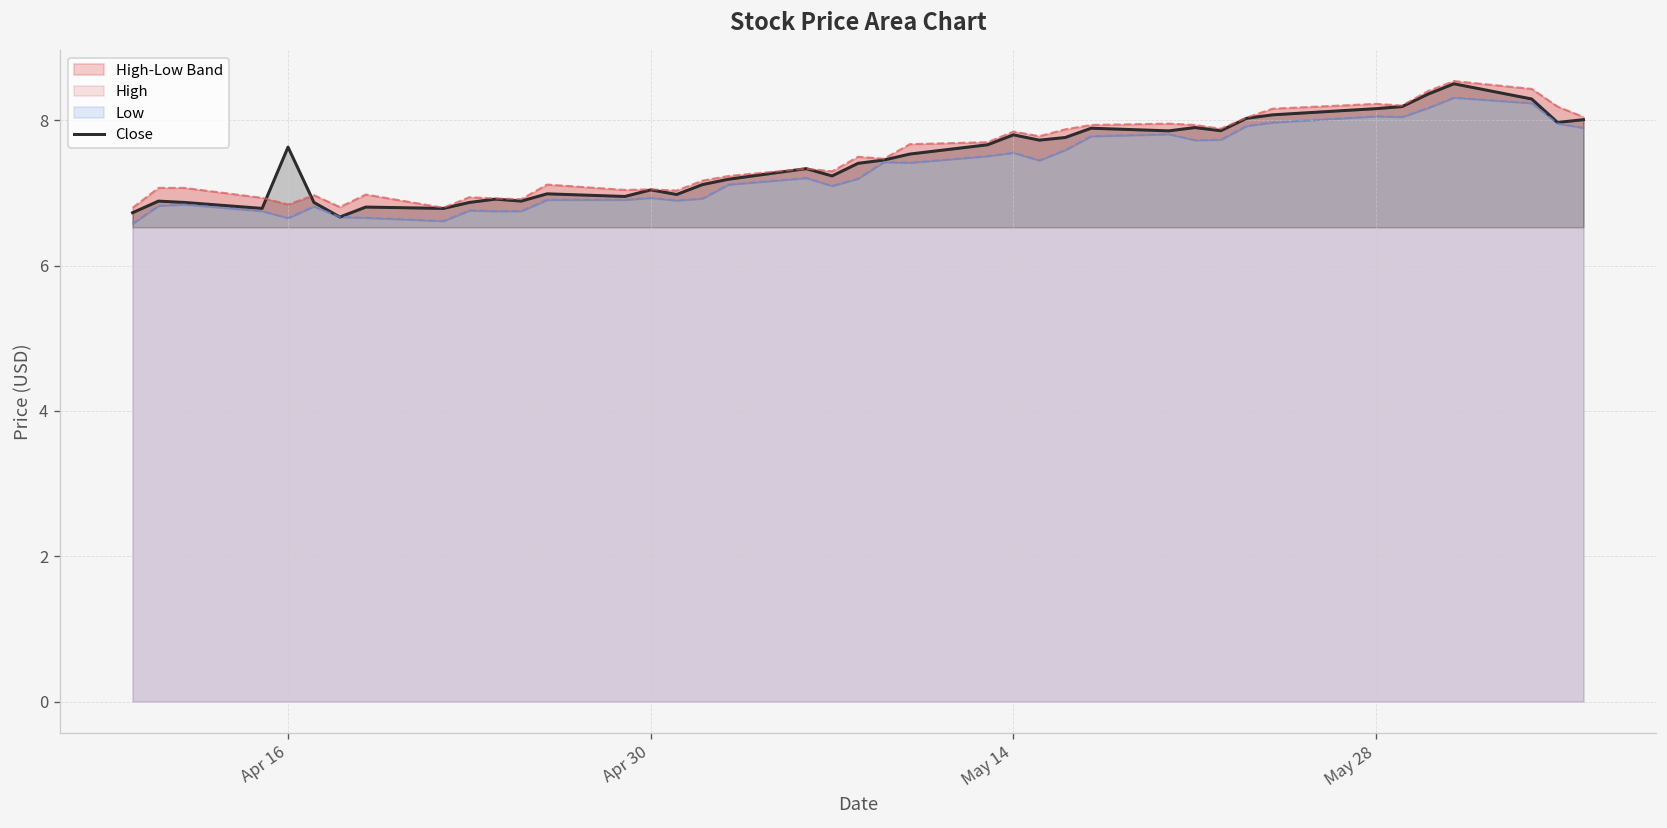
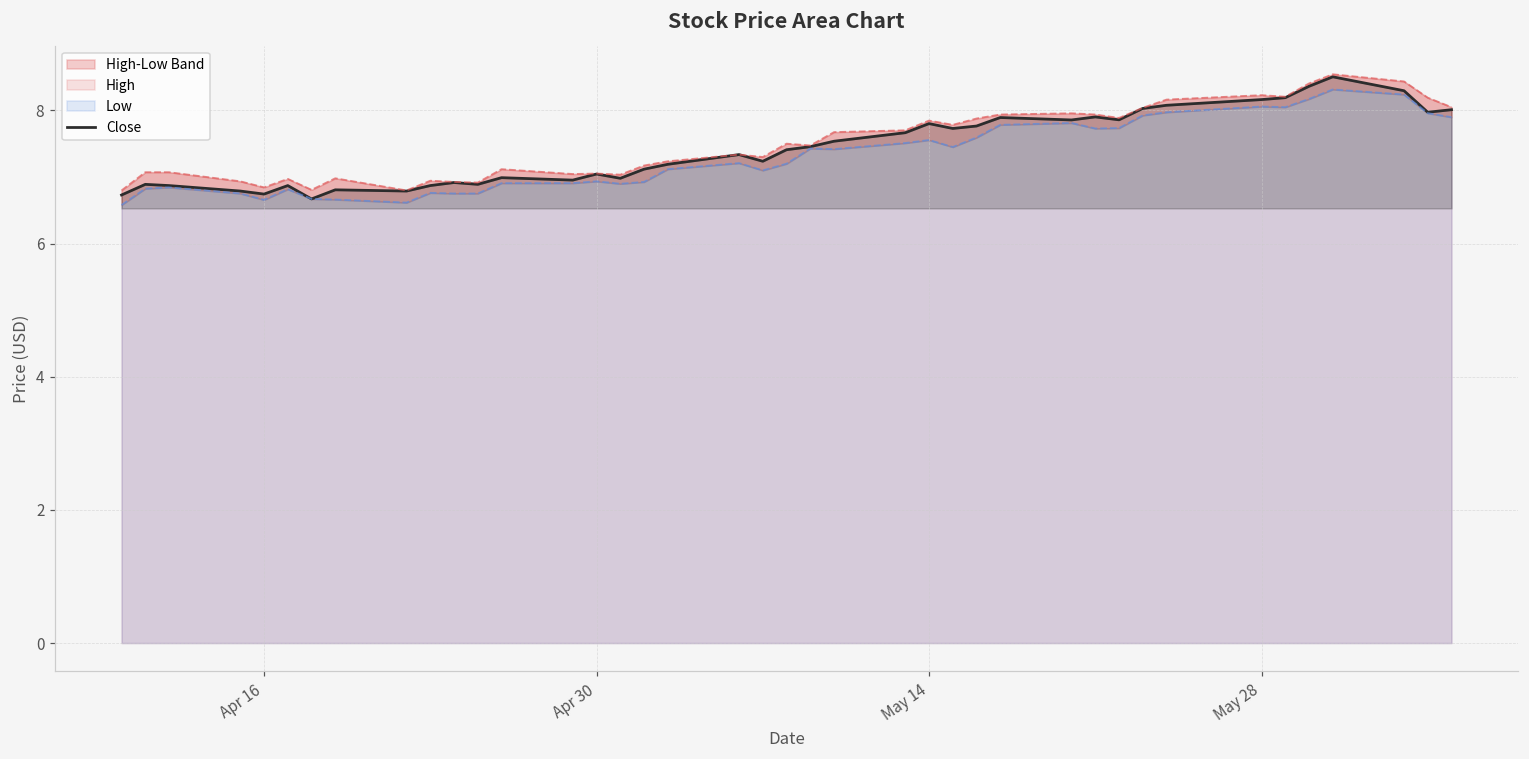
Close, Apr 16: 7.6 -> 6.7
